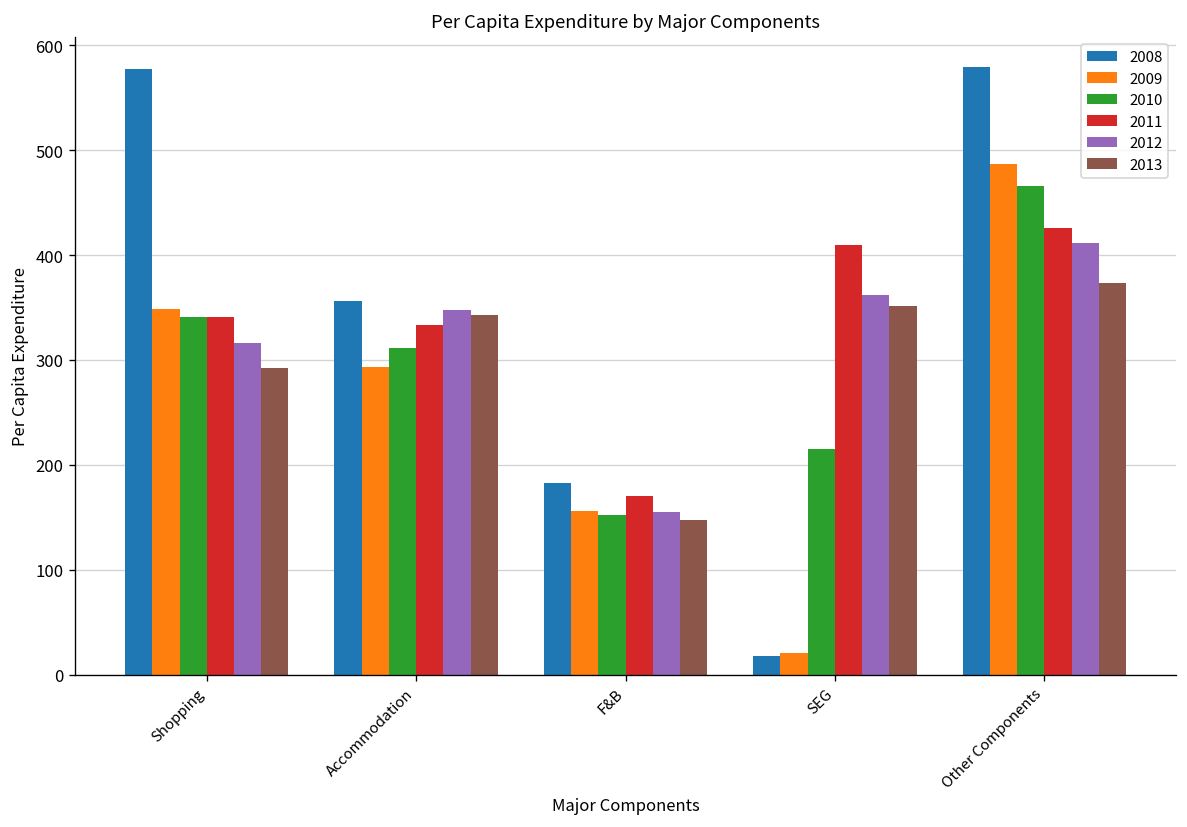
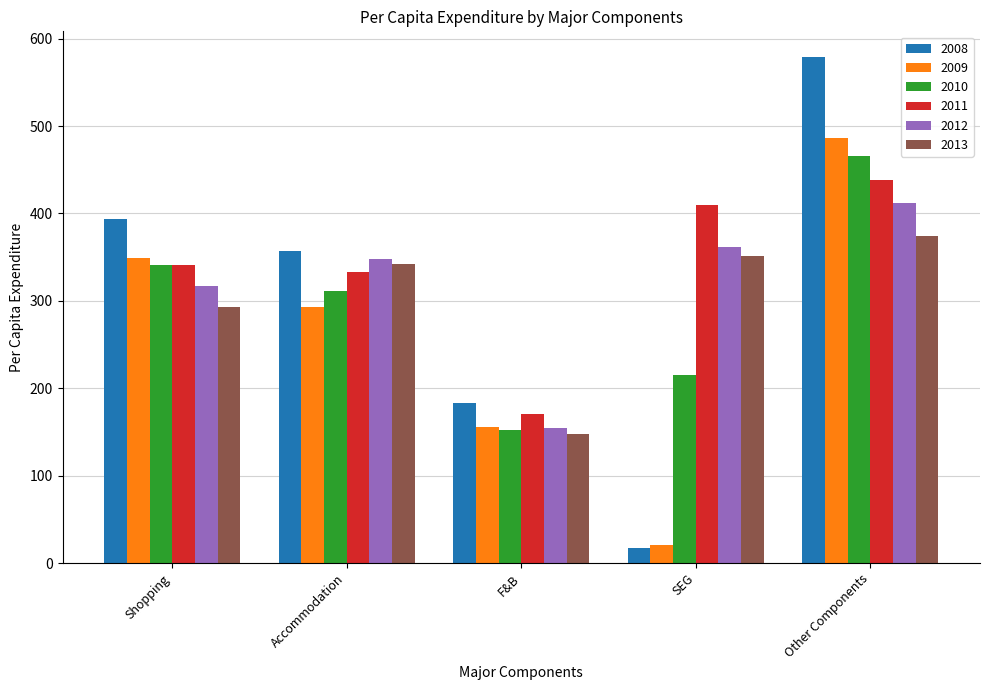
2008, Shopping: 580 -> 390
2011, Other Components: 430 -> 440
